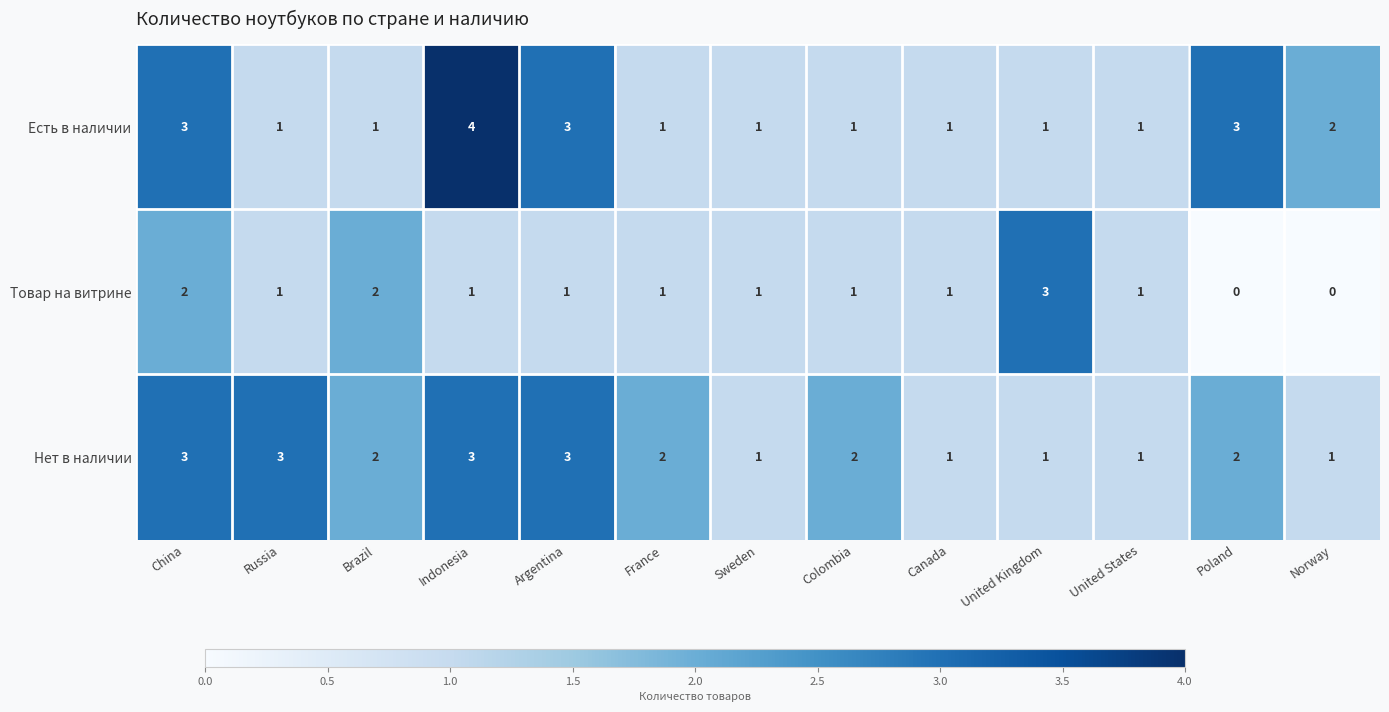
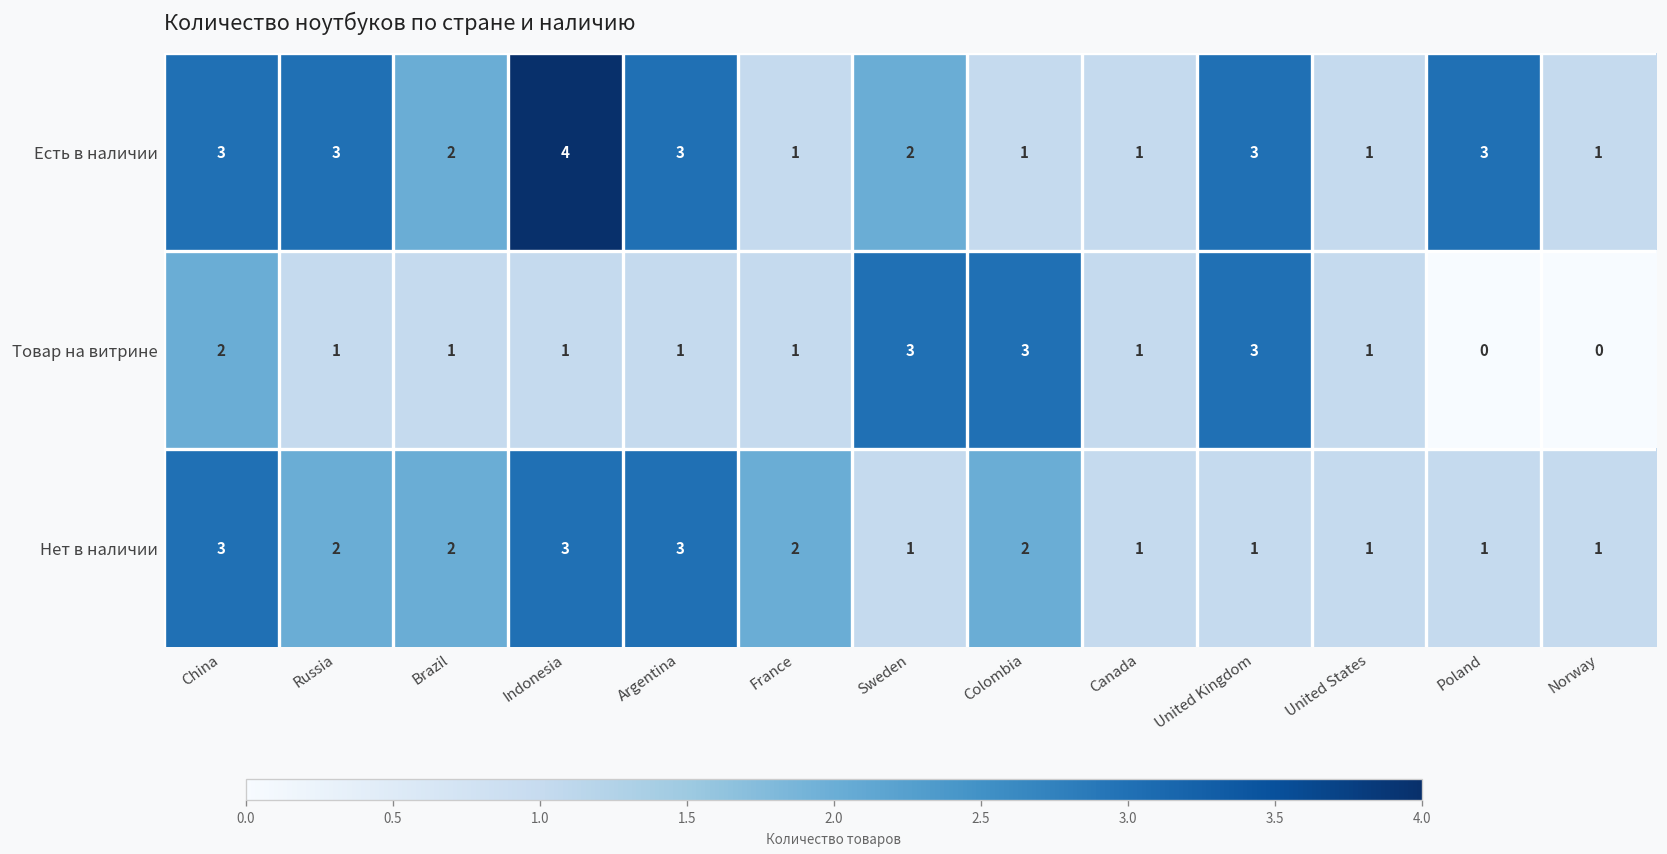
Есть в наличии, Russia: 1 -> 3
Есть в наличии, Brazil: 1 -> 2
Есть в наличии, Sweden: 1 -> 2
Есть в наличии, United Kingdom: 1 -> 3
Есть в наличии, Norway: 2 -> 1
Товар на витрине, Brazil: 2 -> 1
Товар на витрине, Sweden: 1 -> 3
Товар на витрине, Colombia: 1 -> 3
Нет в наличии, Russia: 3 -> 2
Нет в наличии, Poland: 2 -> 1
